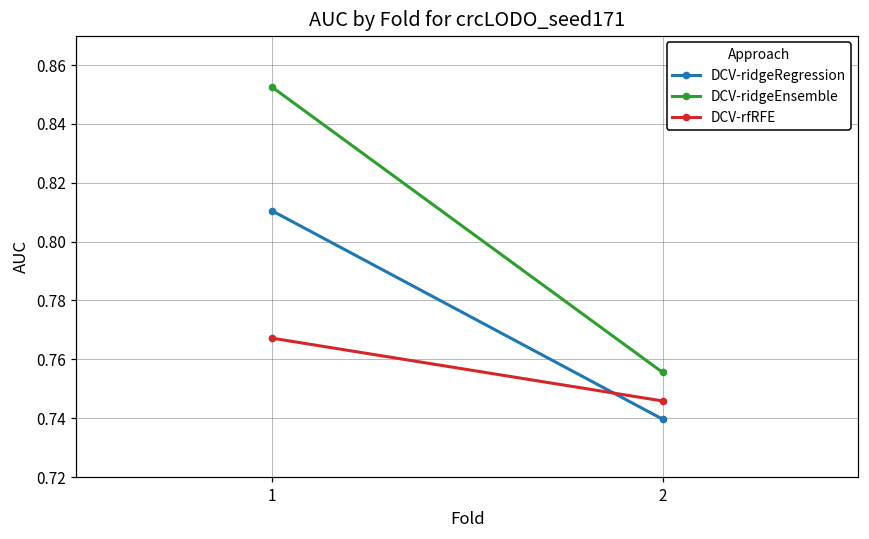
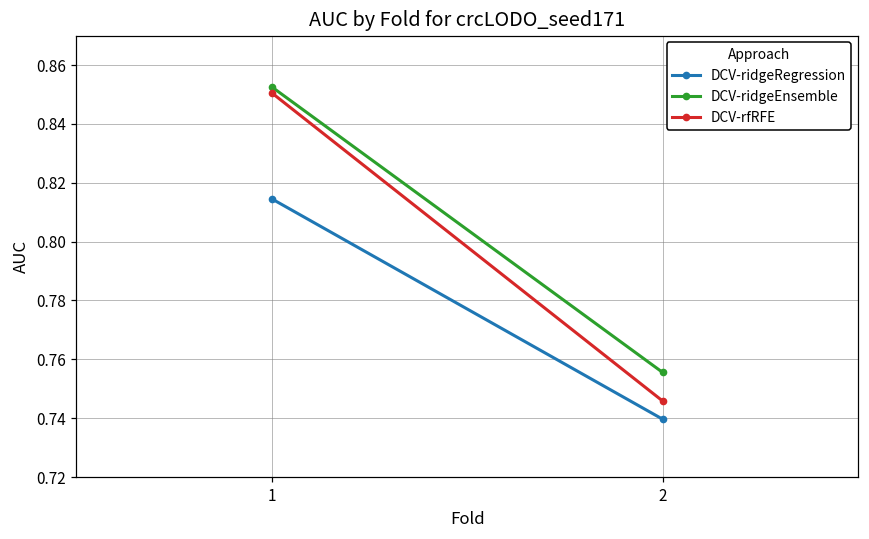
DCV-ridgeRegression, 1: 0.811 -> 0.815
DCV-rfRFE, 1: 0.767 -> 0.851
